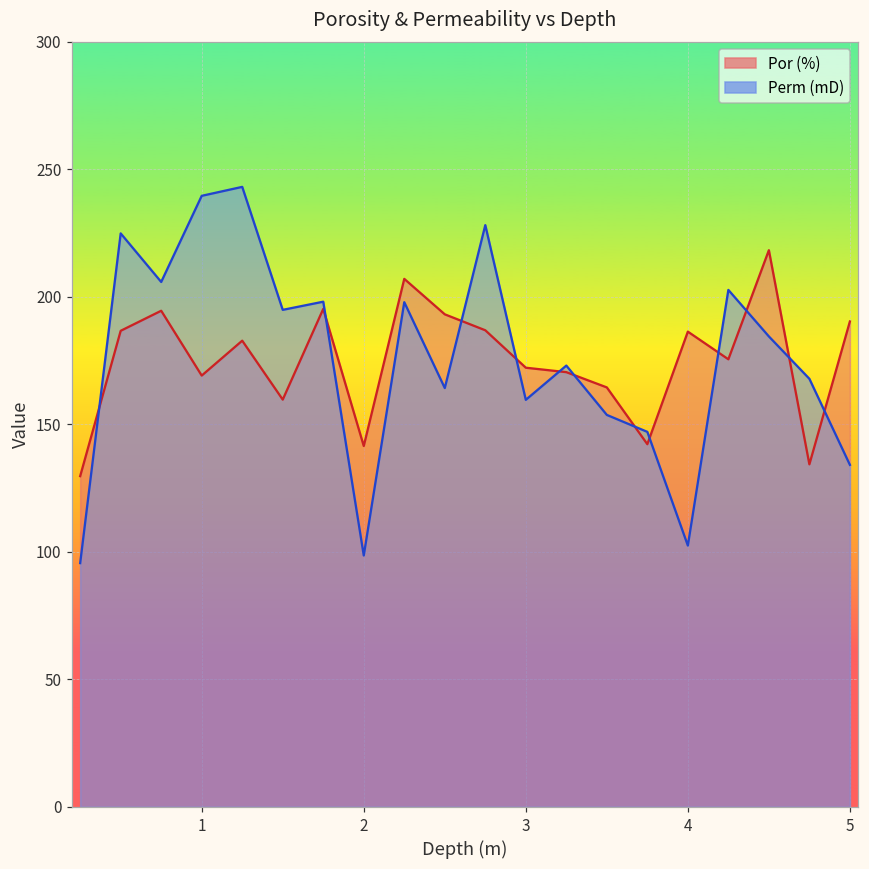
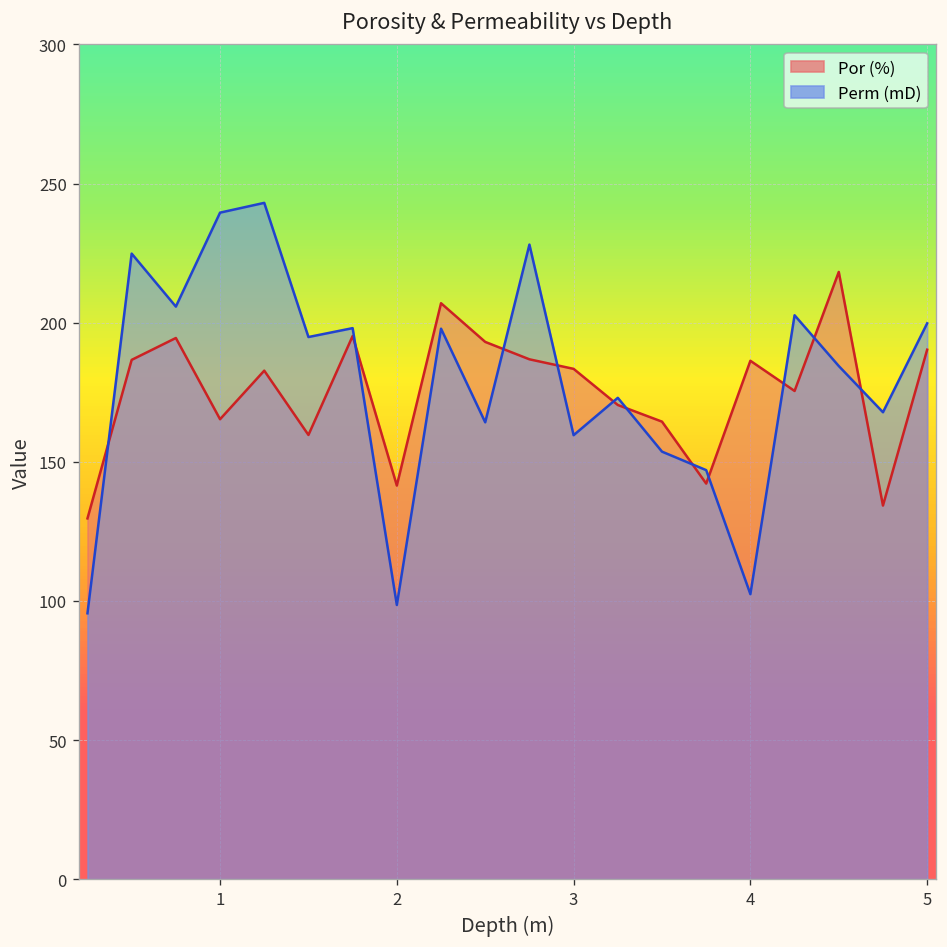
Por (%), 1: 169 -> 165
Por (%), 3: 172 -> 183
Perm (mD), 5: 134 -> 200
